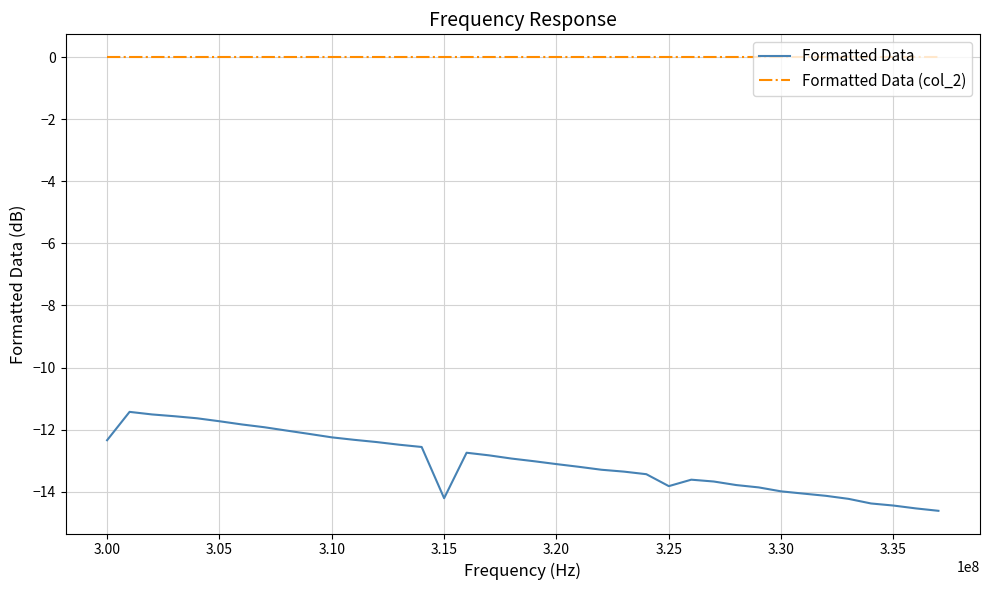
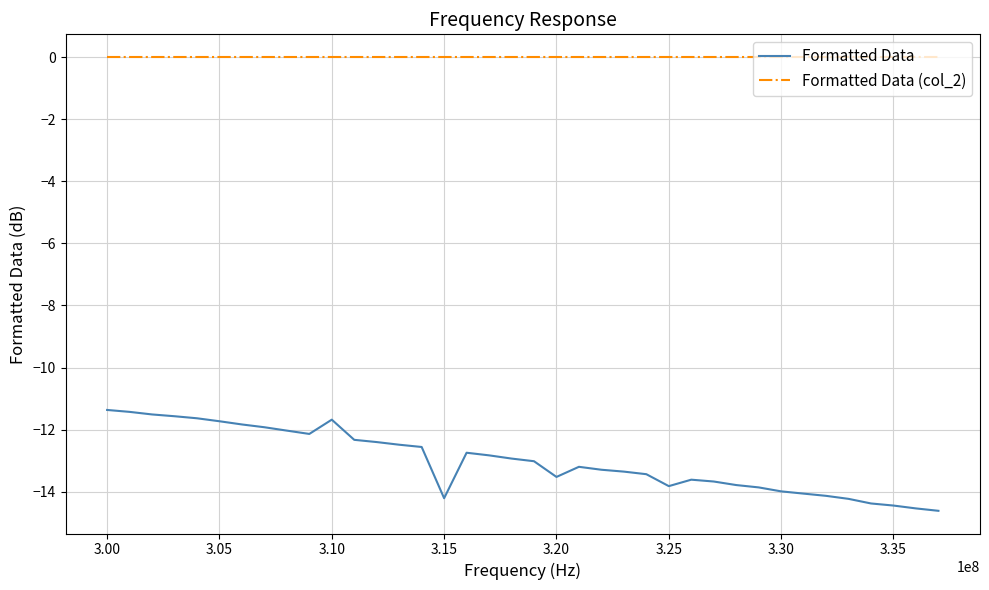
Formatted Data, 3.00: -12.3 -> -11.4
Formatted Data, 3.10: -12.2 -> -11.7
Formatted Data, 3.20: -13.1 -> -13.5
